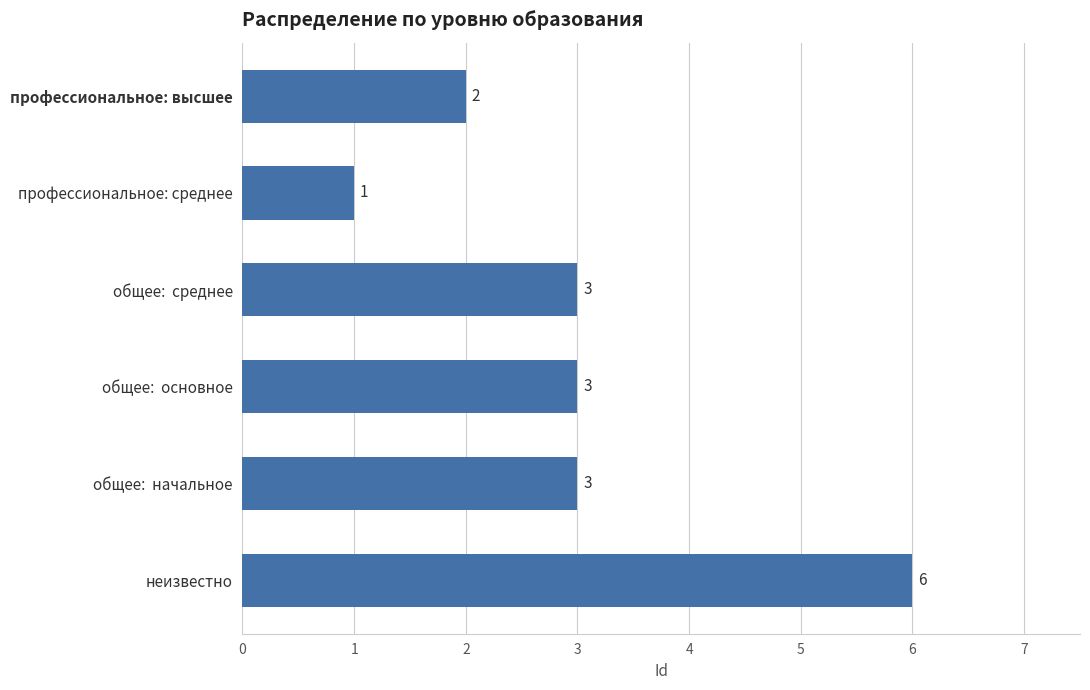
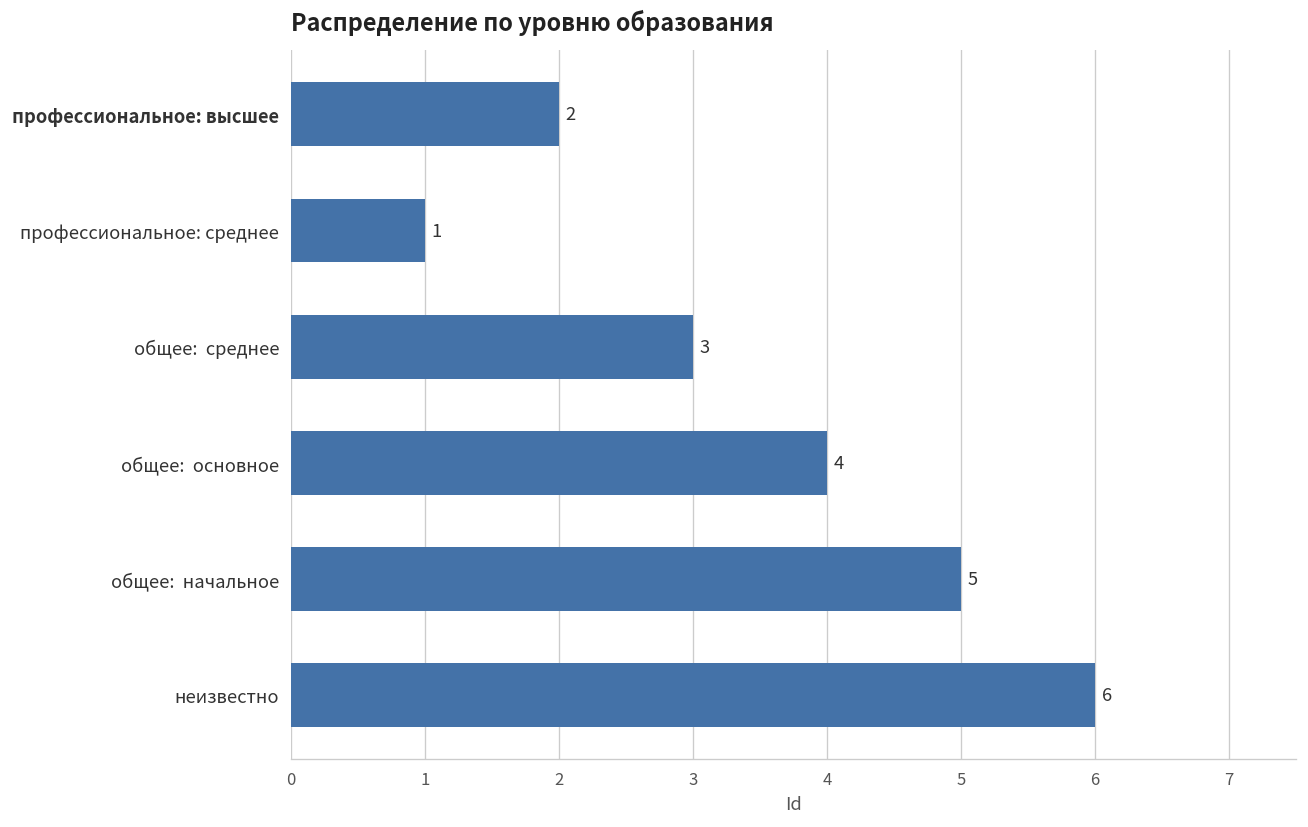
общее: основное: 3 -> 4
общее: начальное: 3 -> 5
